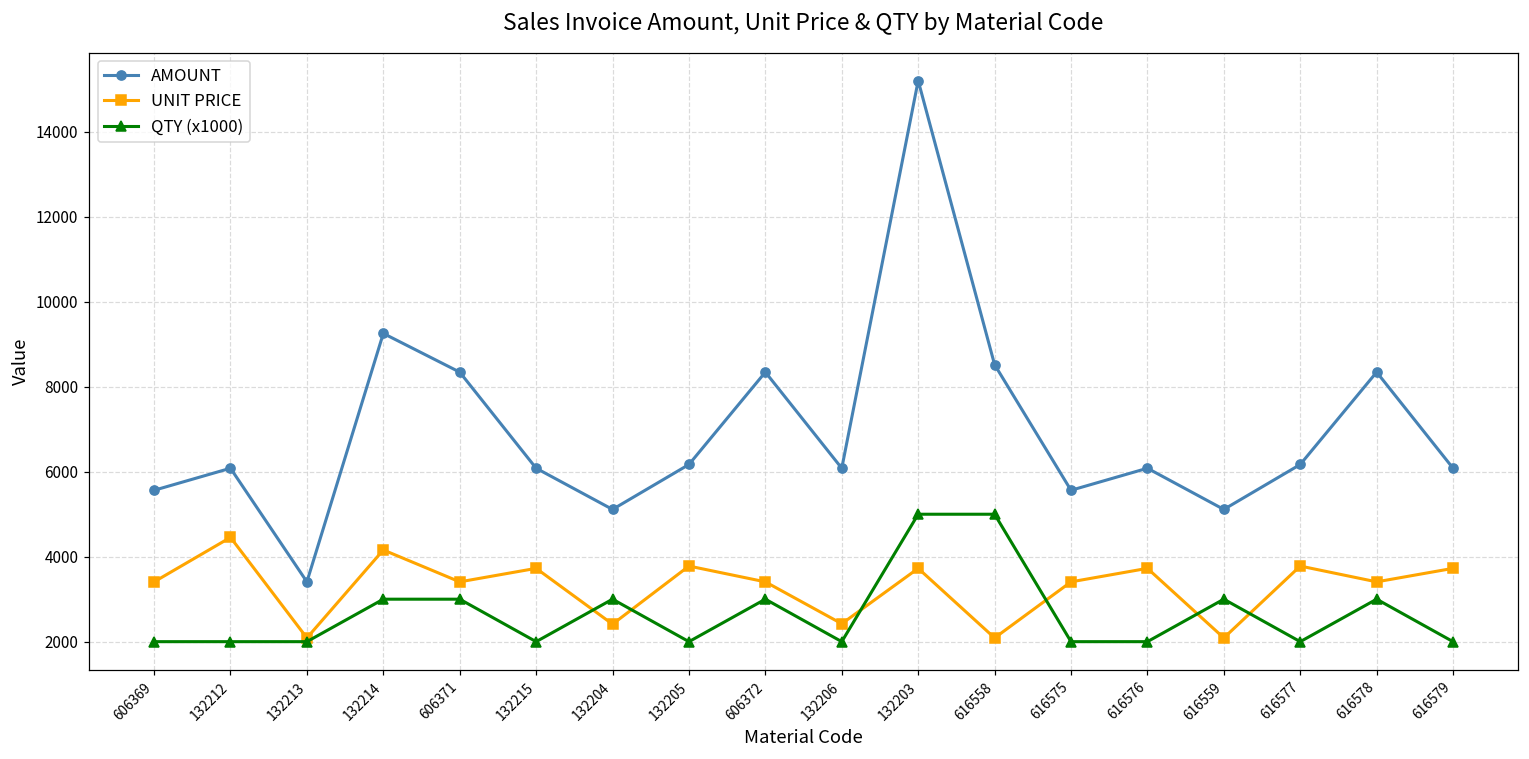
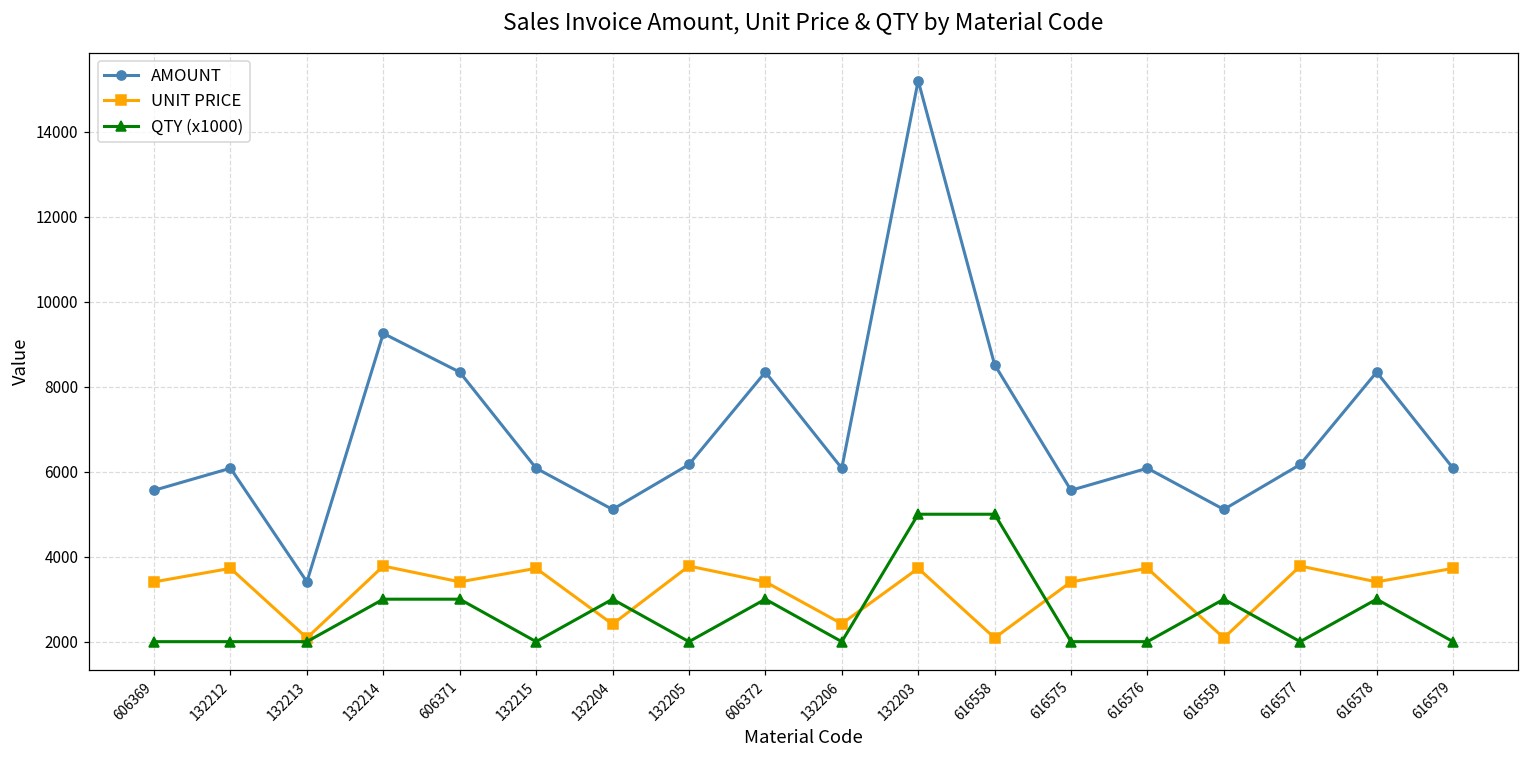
UNIT PRICE, 132212: 4500 -> 3700
UNIT PRICE, 132214: 4200 -> 3800
